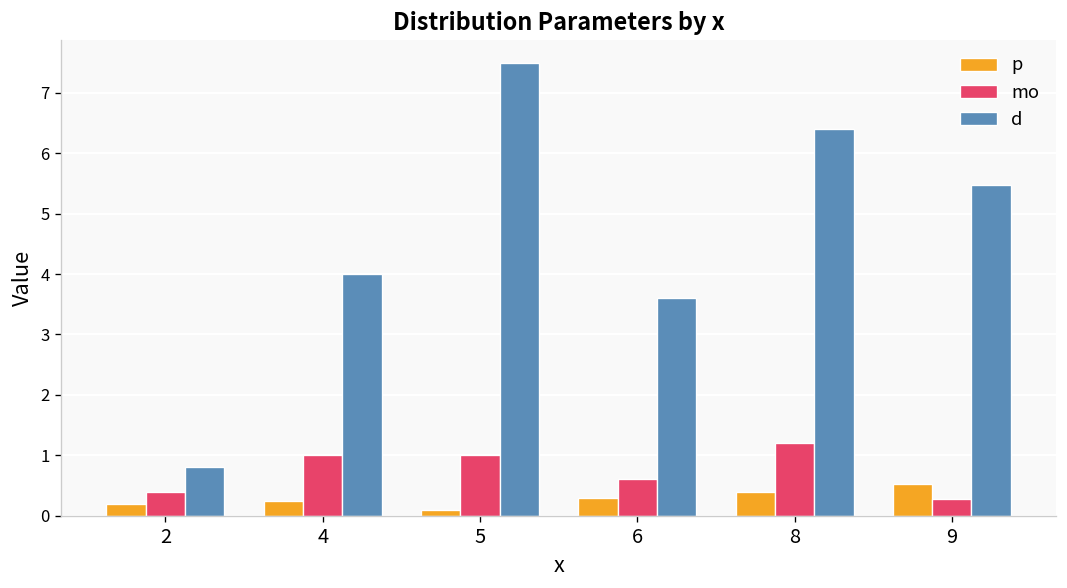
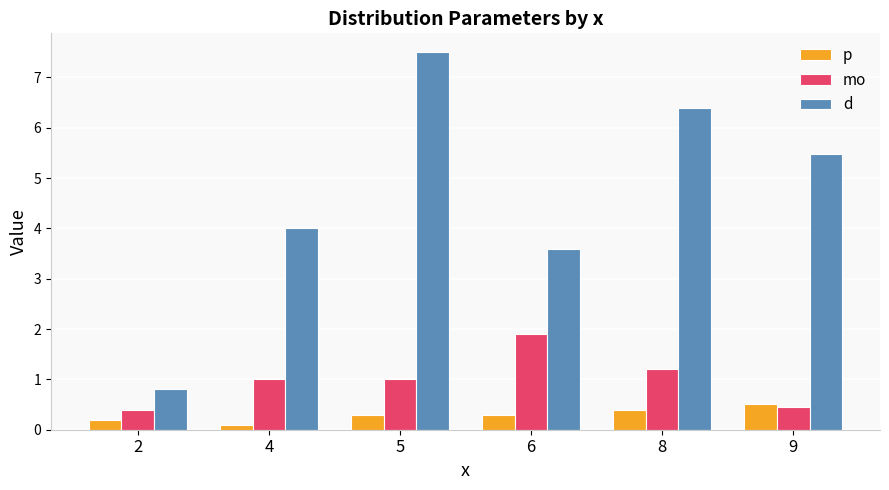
p, 4: 0.3 -> 0.1
p, 5: 0.1 -> 0.3
mo, 6: 0.6 -> 1.9
mo, 9: 0.3 -> 0.5
